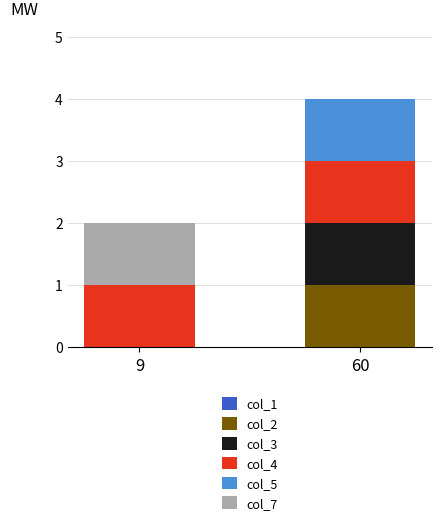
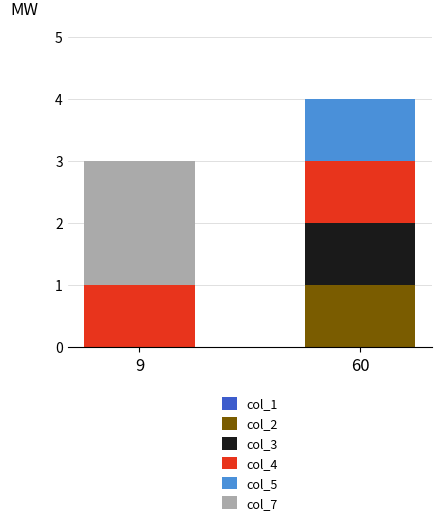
col_7, 9: 1 -> 2
